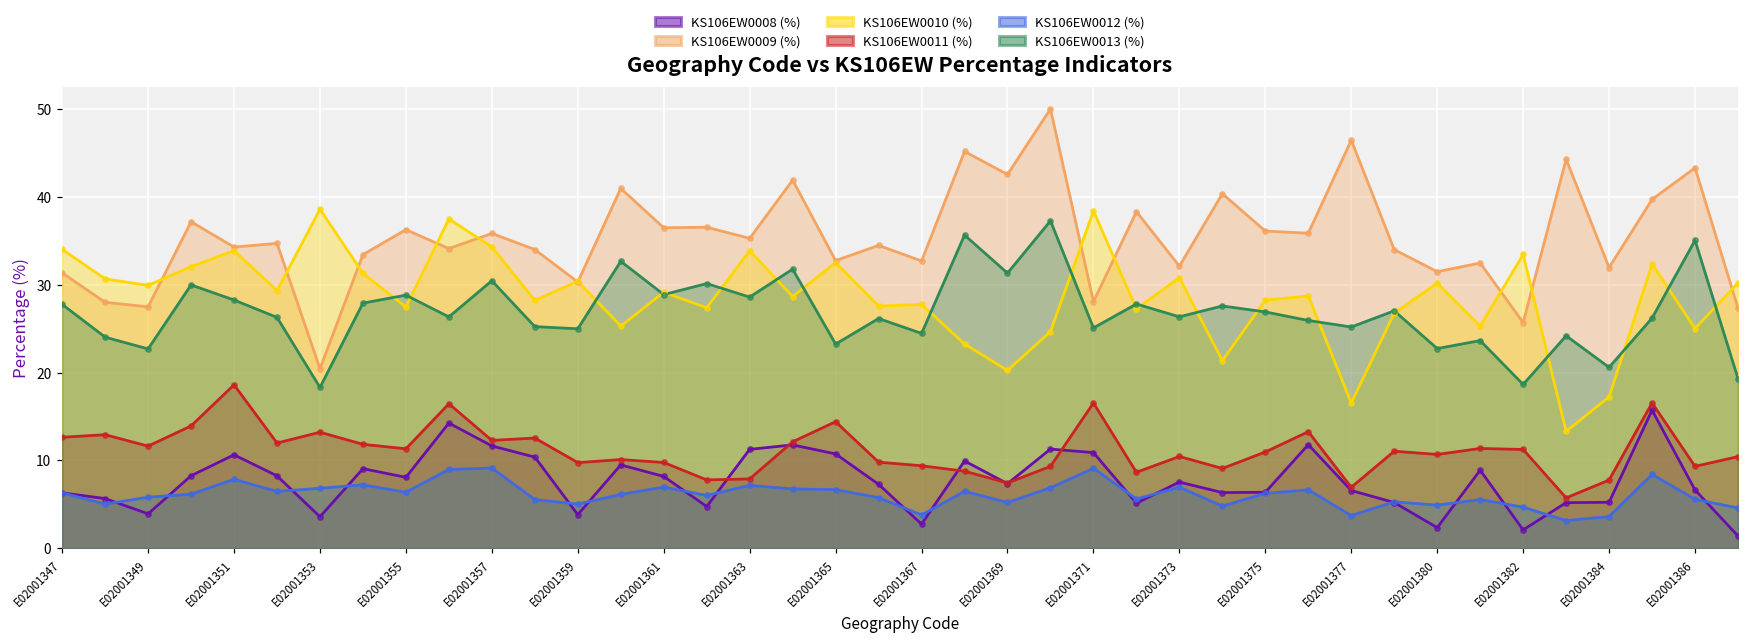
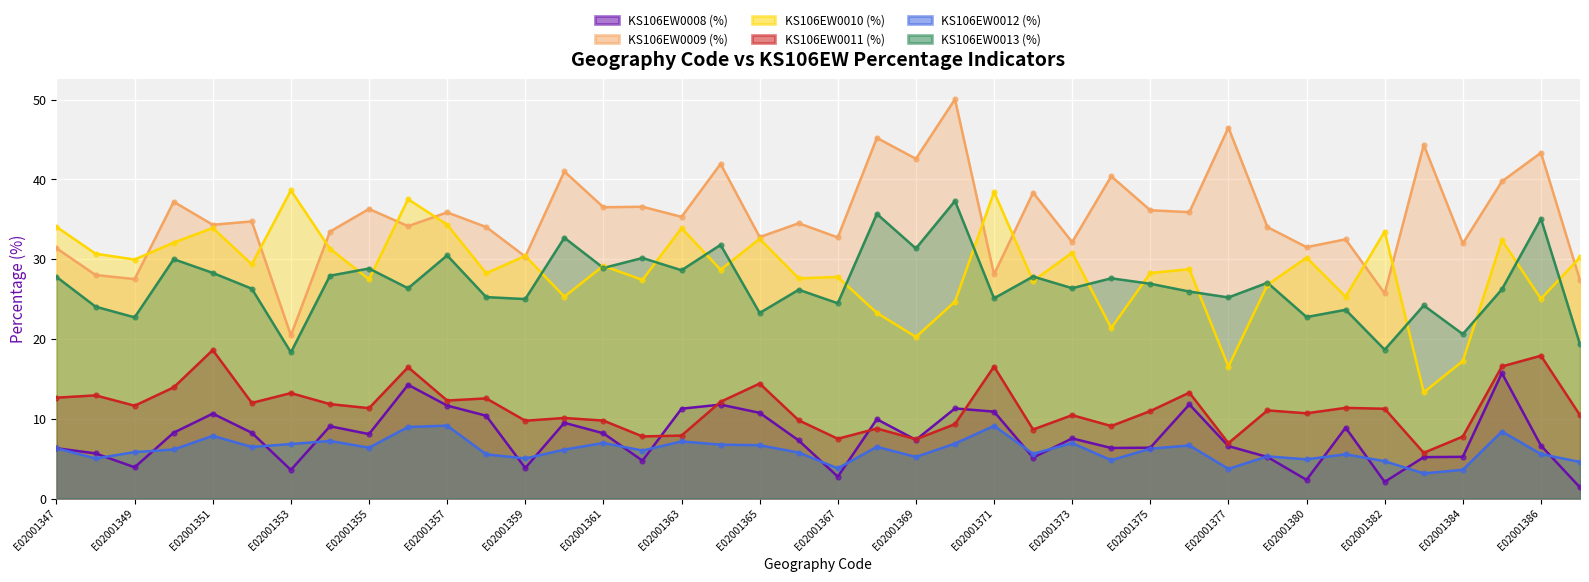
KS106EW0011 (%), E02001367: 9 -> 7
KS106EW0011 (%), E02001386: 9 -> 18
